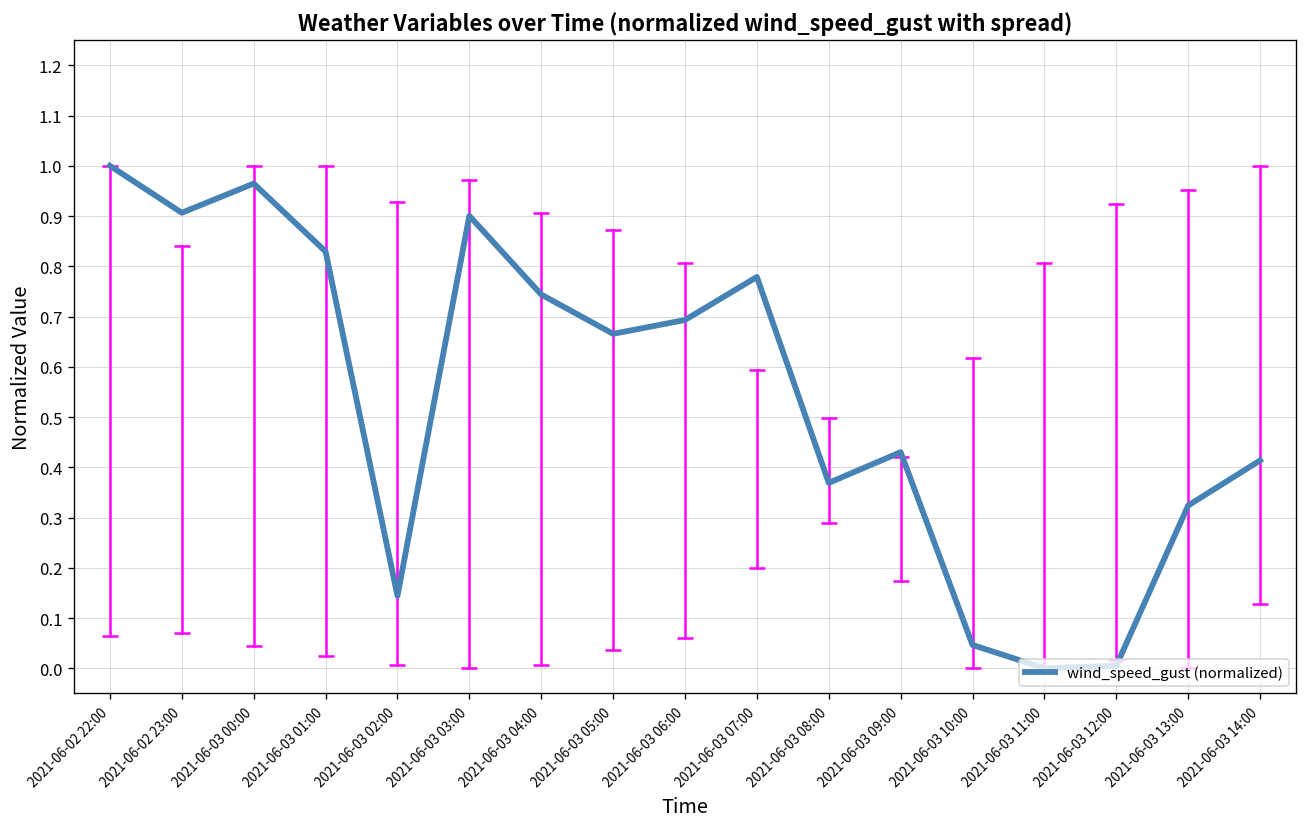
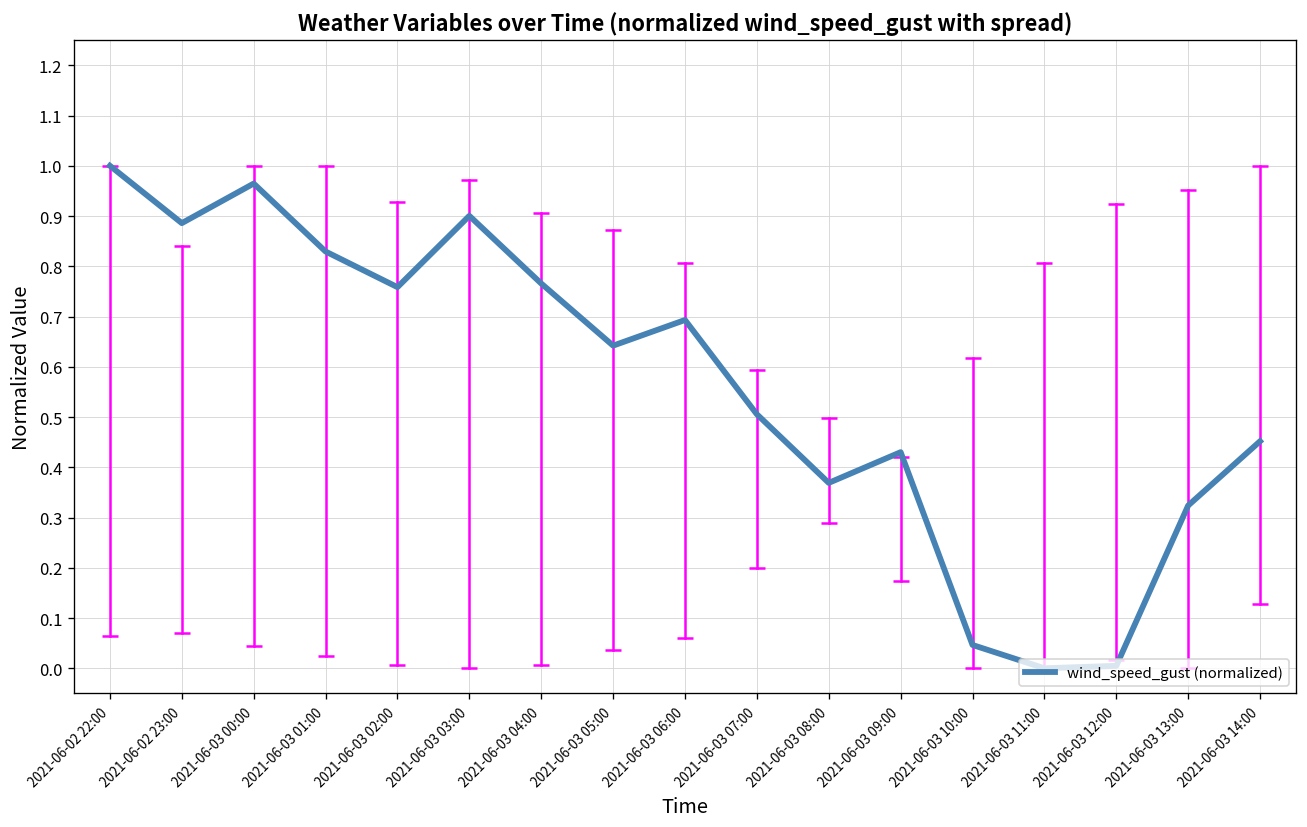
wind_speed_gust (normalized), 2021-06-02 23:00: 0.91 -> 0.89
wind_speed_gust (normalized), 2021-06-03 02:00: 0.14 -> 0.76
wind_speed_gust (normalized), 2021-06-03 04:00: 0.74 -> 0.77
wind_speed_gust (normalized), 2021-06-03 05:00: 0.67 -> 0.64
wind_speed_gust (normalized), 2021-06-03 07:00: 0.78 -> 0.51
wind_speed_gust (normalized), 2021-06-03 14:00: 0.41 -> 0.45
